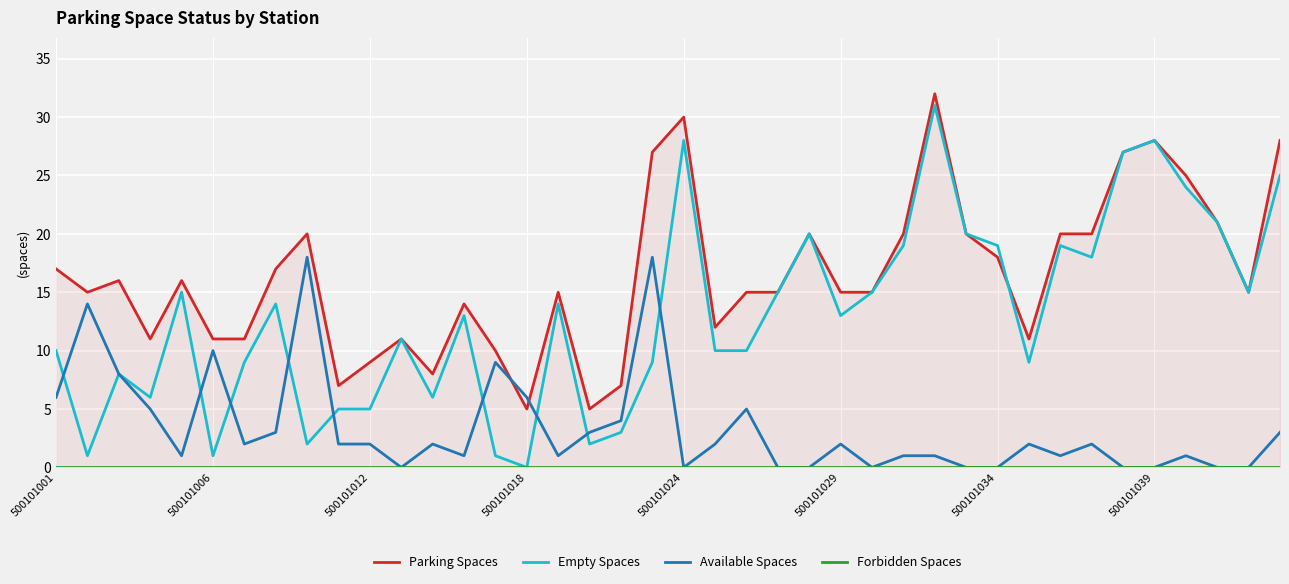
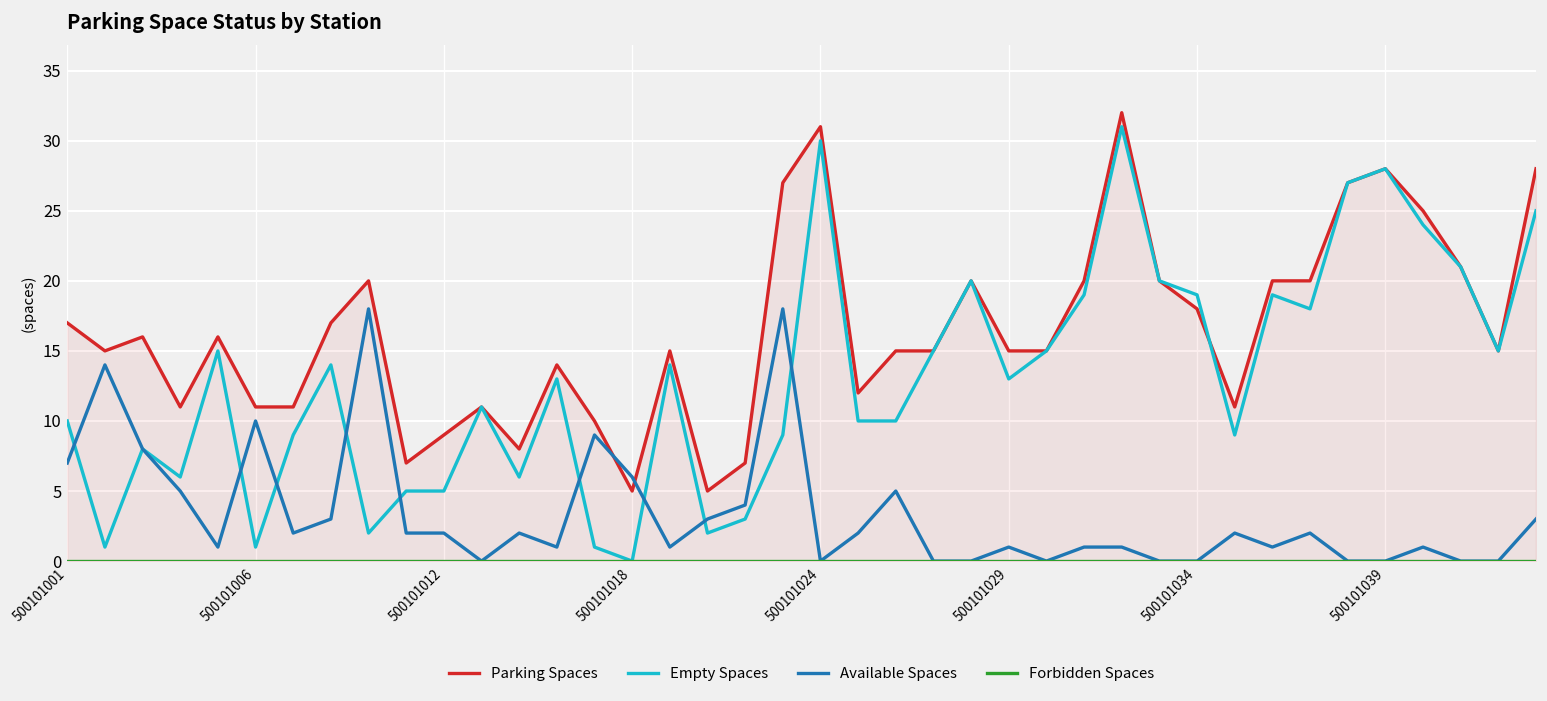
Available Spaces, 500101001: 6 -> 7
Parking Spaces, 500101024: 30 -> 31
Empty Spaces, 500101024: 28 -> 30
Available Spaces, 500101029: 2 -> 1
